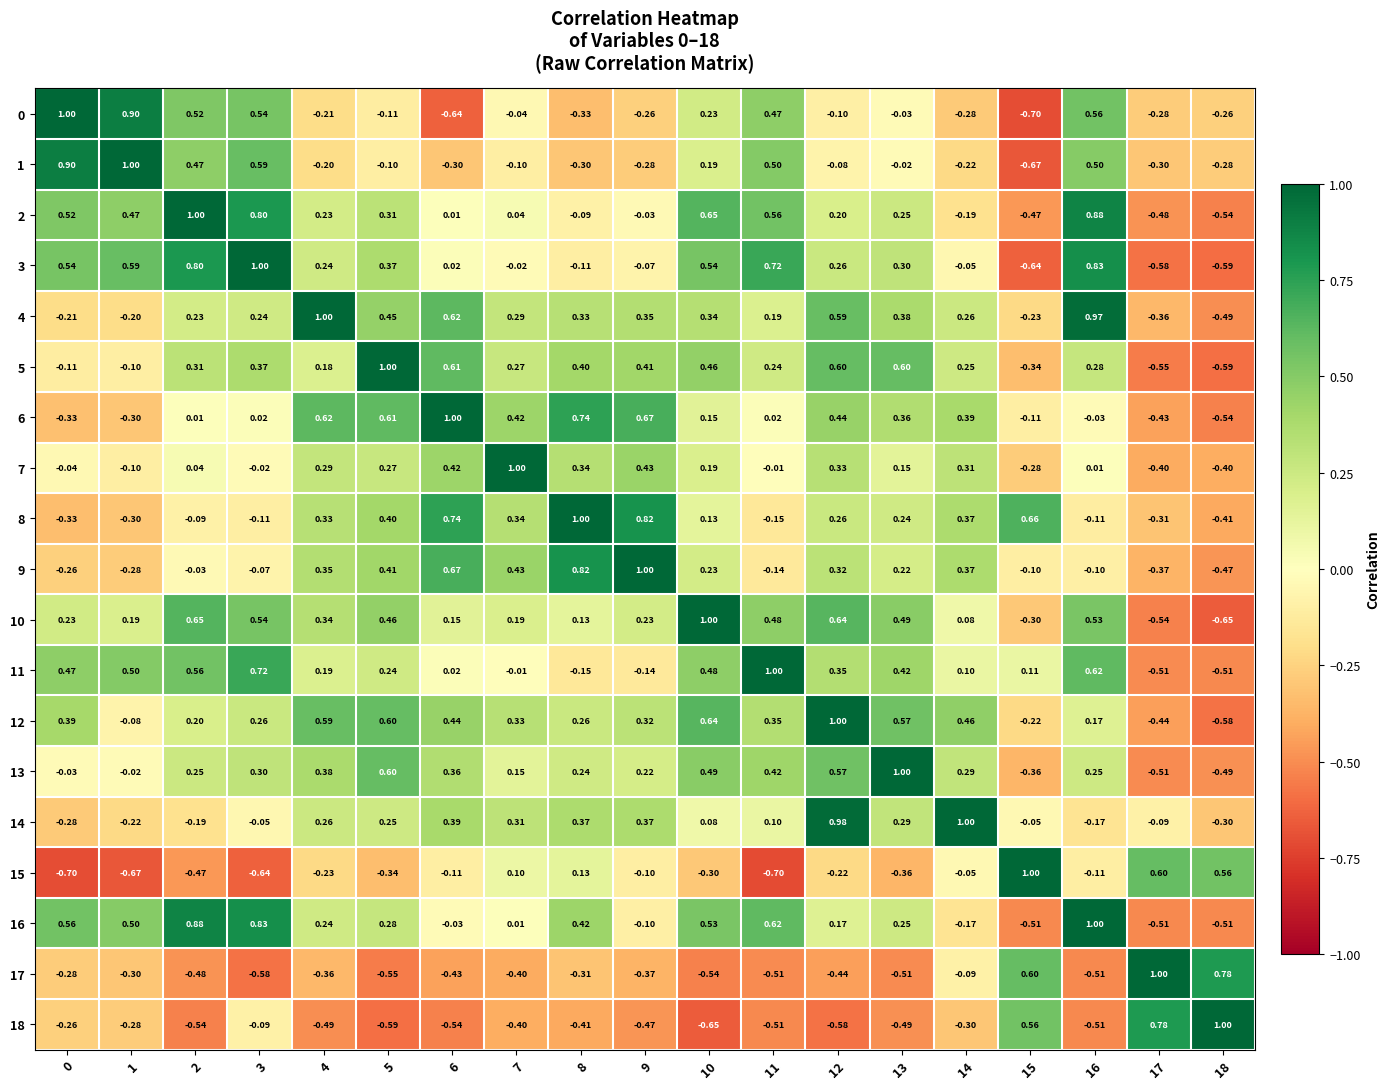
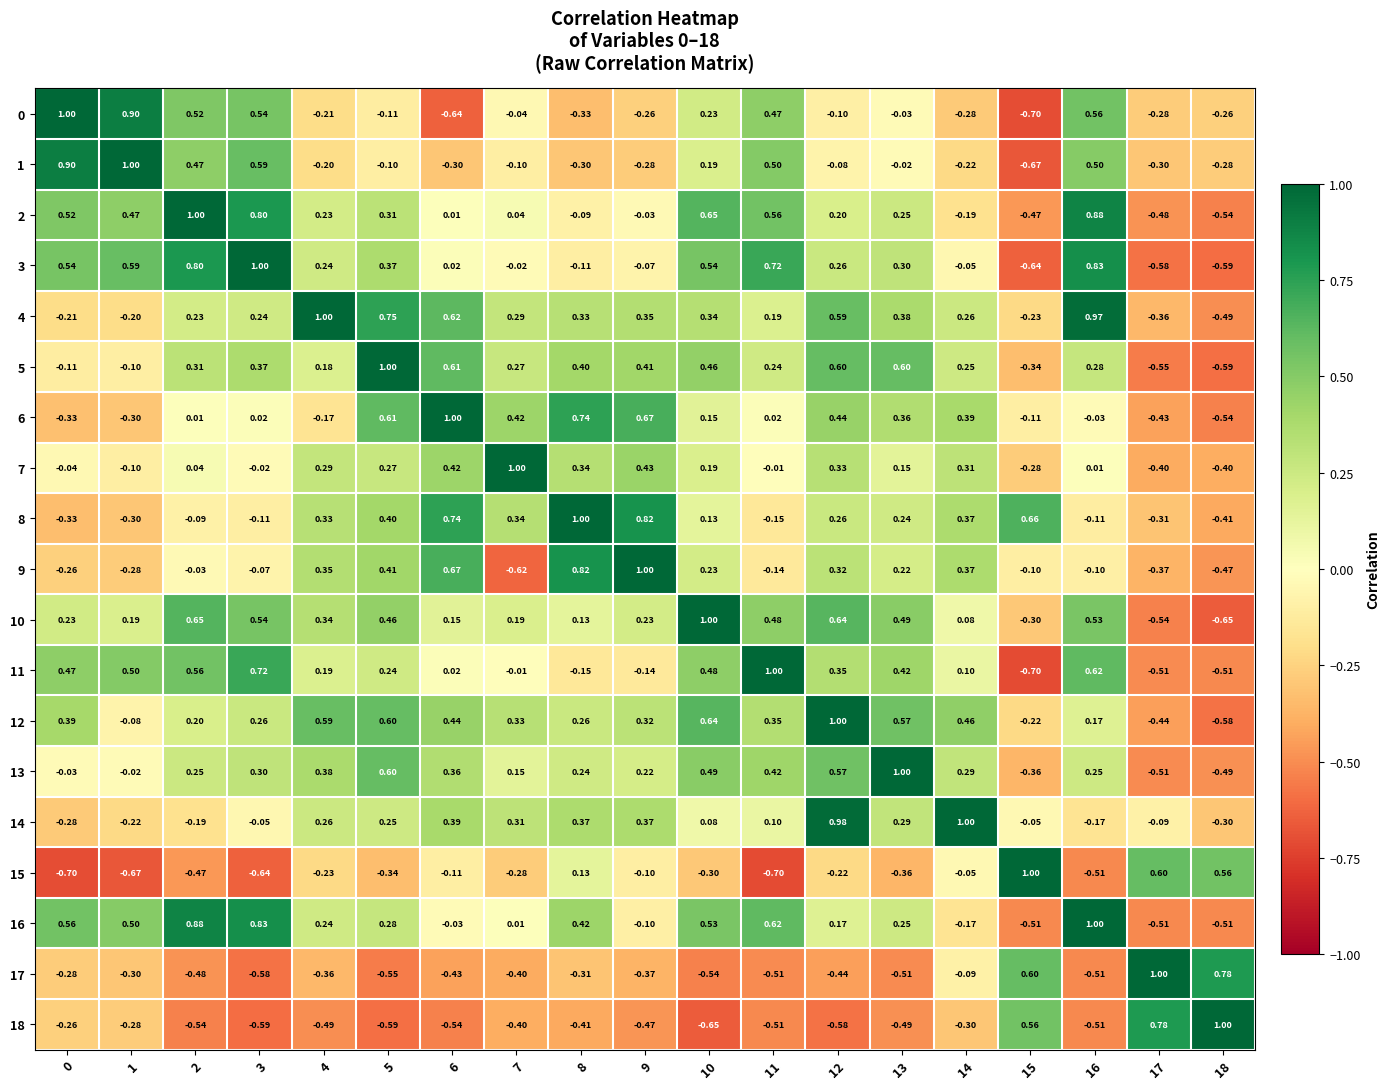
4, 5: 0.45 -> 0.75
6, 4: 0.62 -> -0.17
9, 7: 0.43 -> -0.62
11, 15: 0.11 -> -0.70
15, 7: 0.10 -> -0.28
15, 16: -0.11 -> -0.51
18, 3: -0.09 -> -0.59
